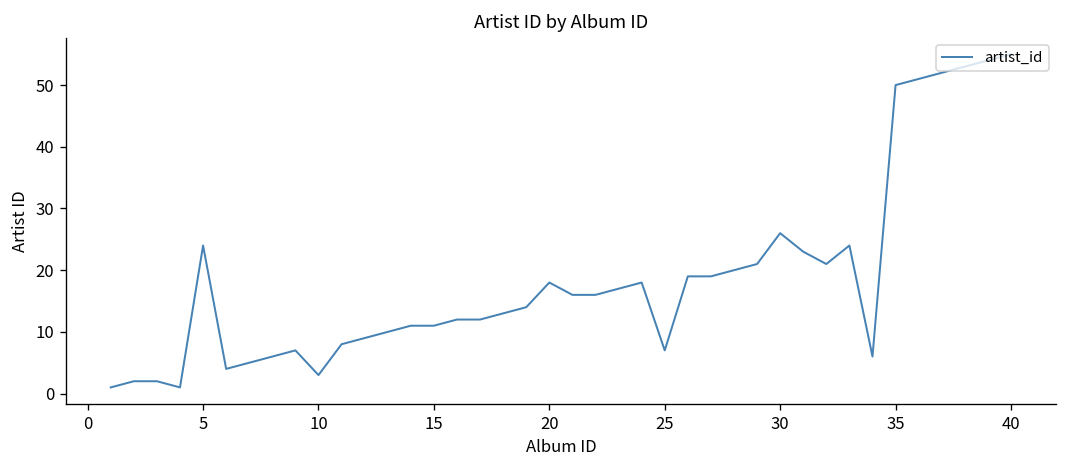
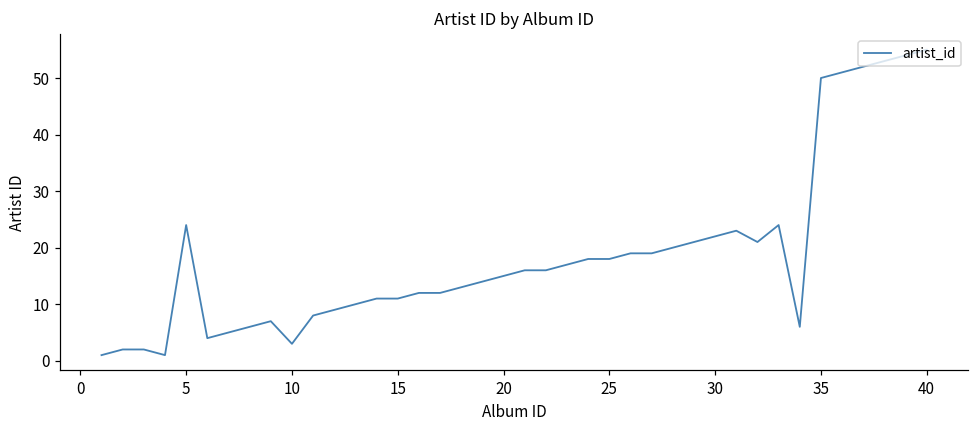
20: 18 -> 15
25: 7 -> 18
30: 26 -> 22
